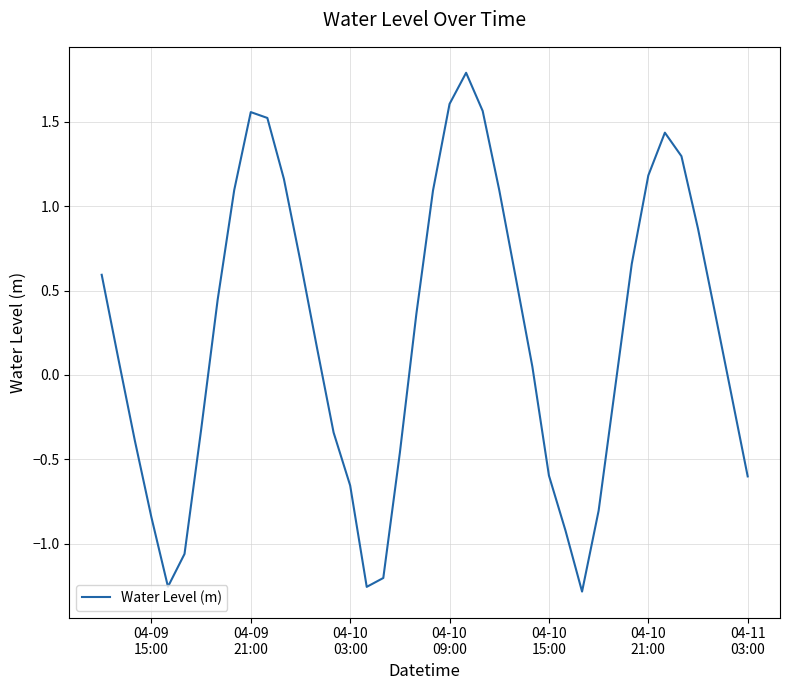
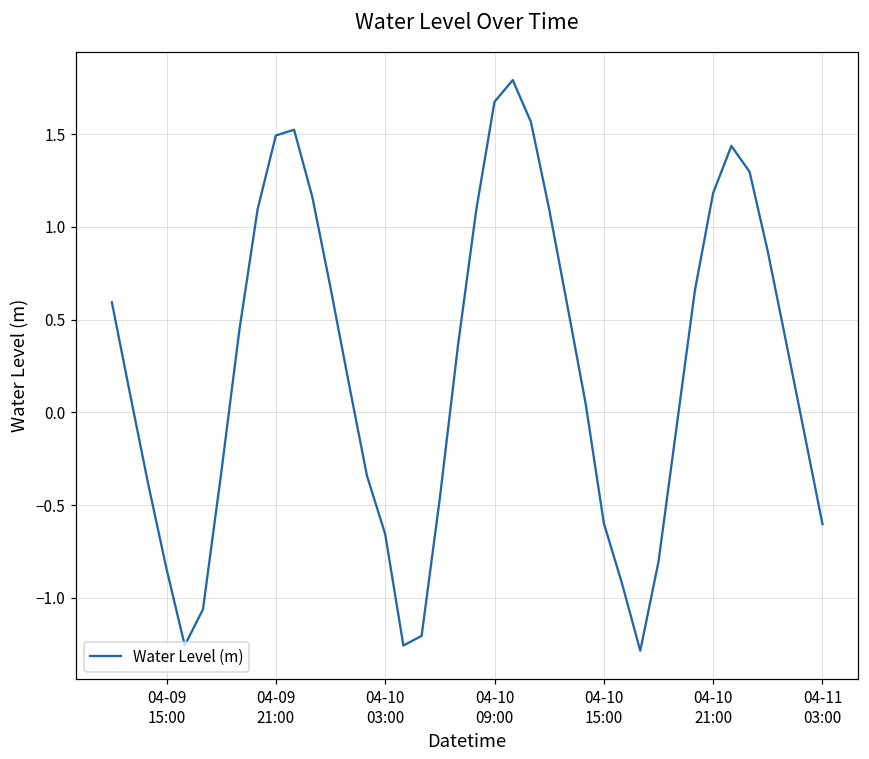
04-09 21:00: 1.56 -> 1.49
04-10 09:00: 1.61 -> 1.67
